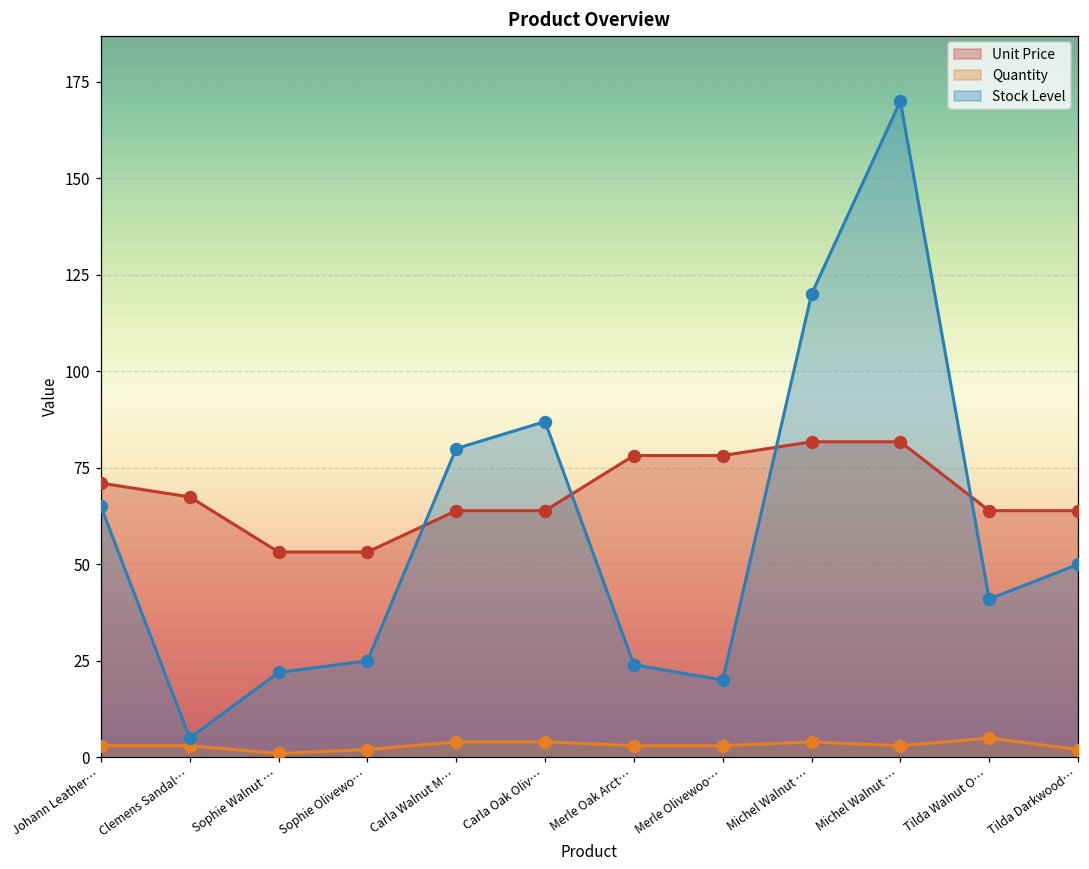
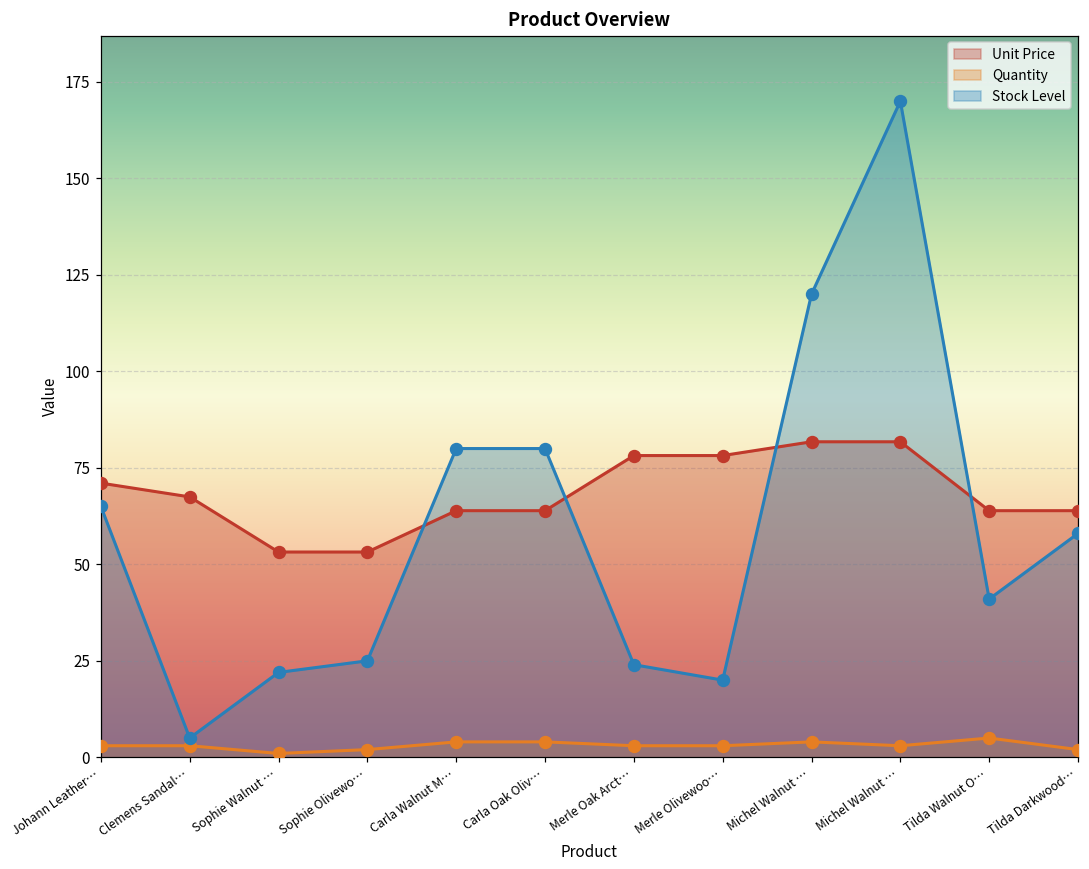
Stock Level, Carla Oak Oliv…: 87 -> 80
Stock Level, Tilda Darkwood…: 50 -> 58
